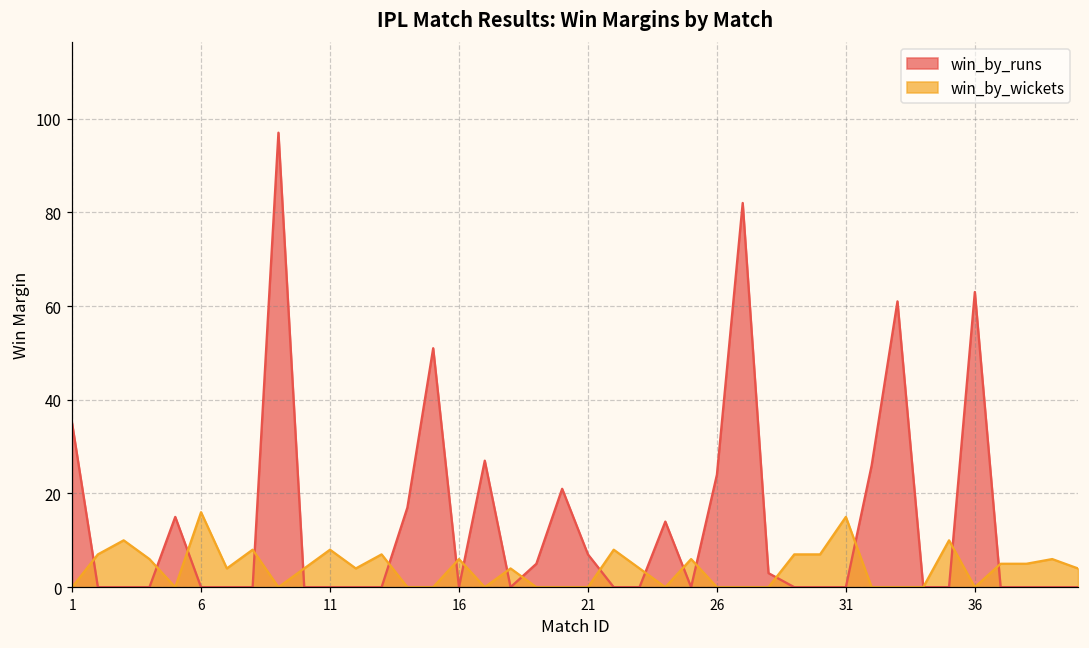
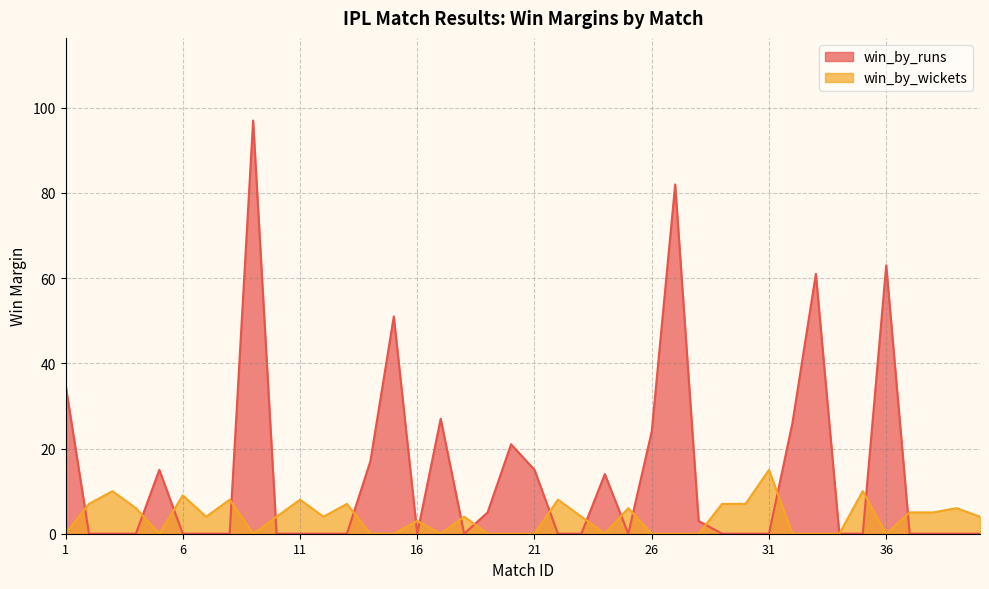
win_by_wickets, 6: 16 -> 9
win_by_wickets, 16: 6 -> 3
win_by_runs, 21: 7 -> 15
